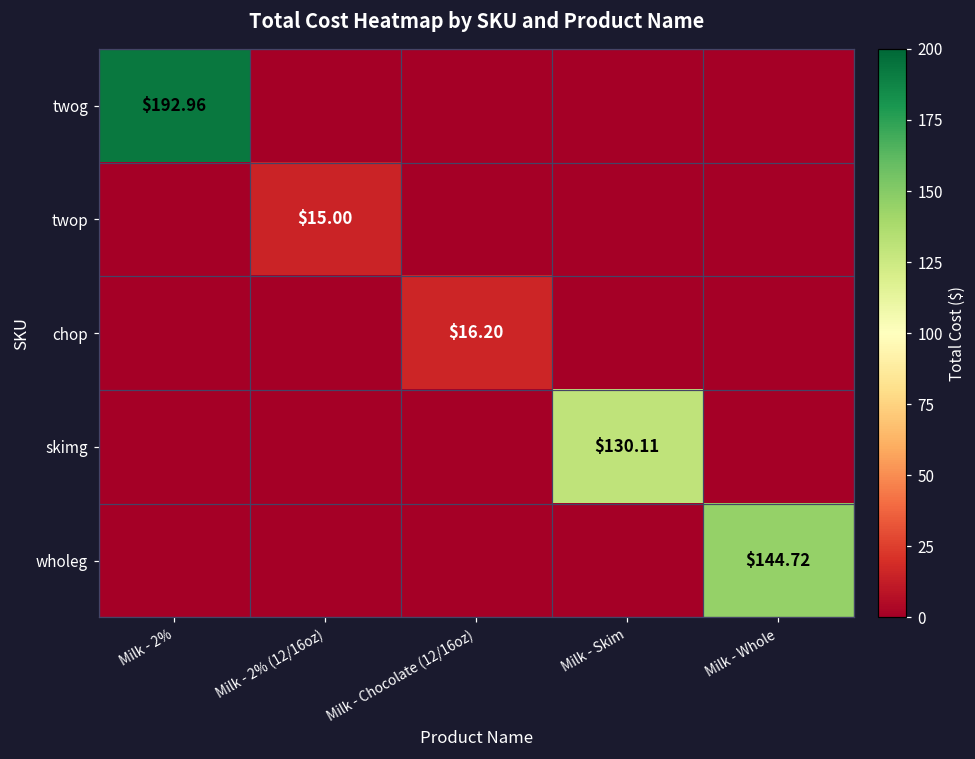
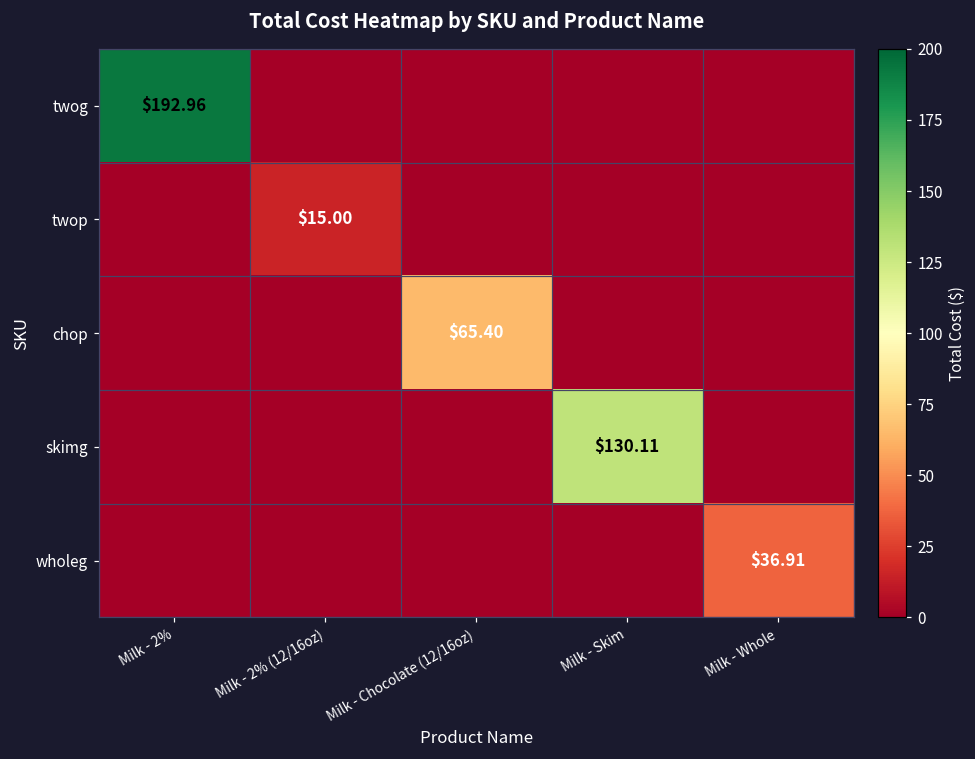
chop, Milk - Chocolate (12/16oz): $16.20 -> $65.40
wholeg, Milk - Whole: $144.72 -> $36.91
